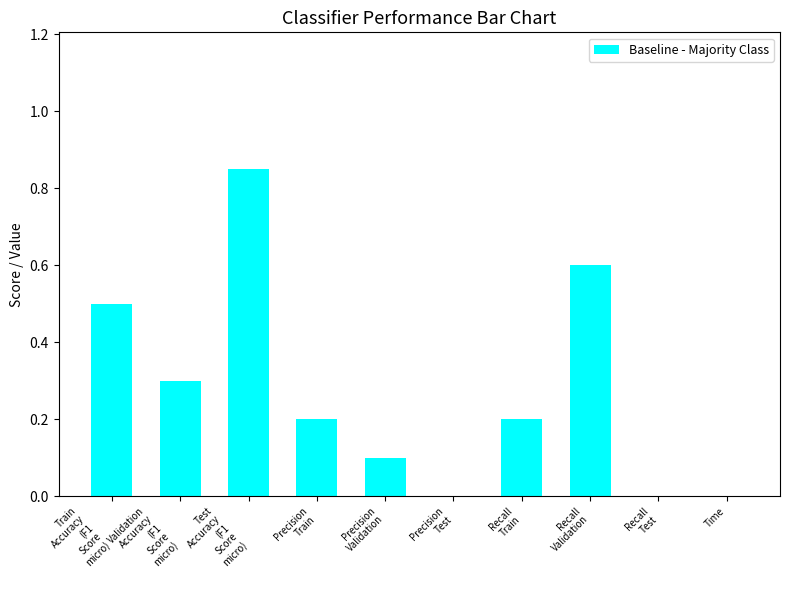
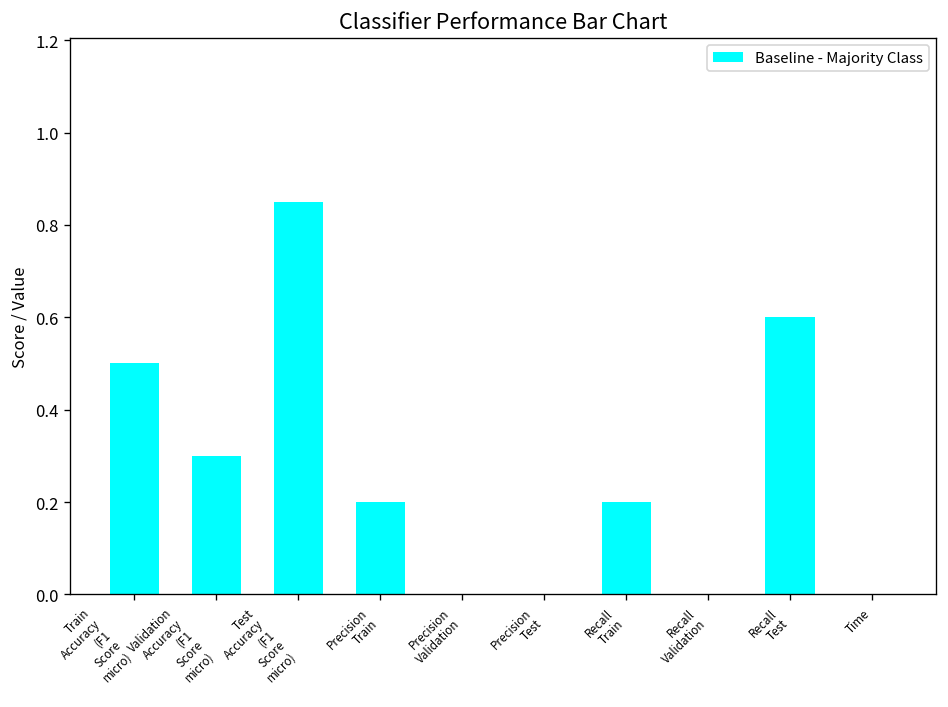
Precision Validation: 0.1 -> 0.0
Recall Validation: 0.6 -> 0.0
Recall Test: 0.0 -> 0.6
